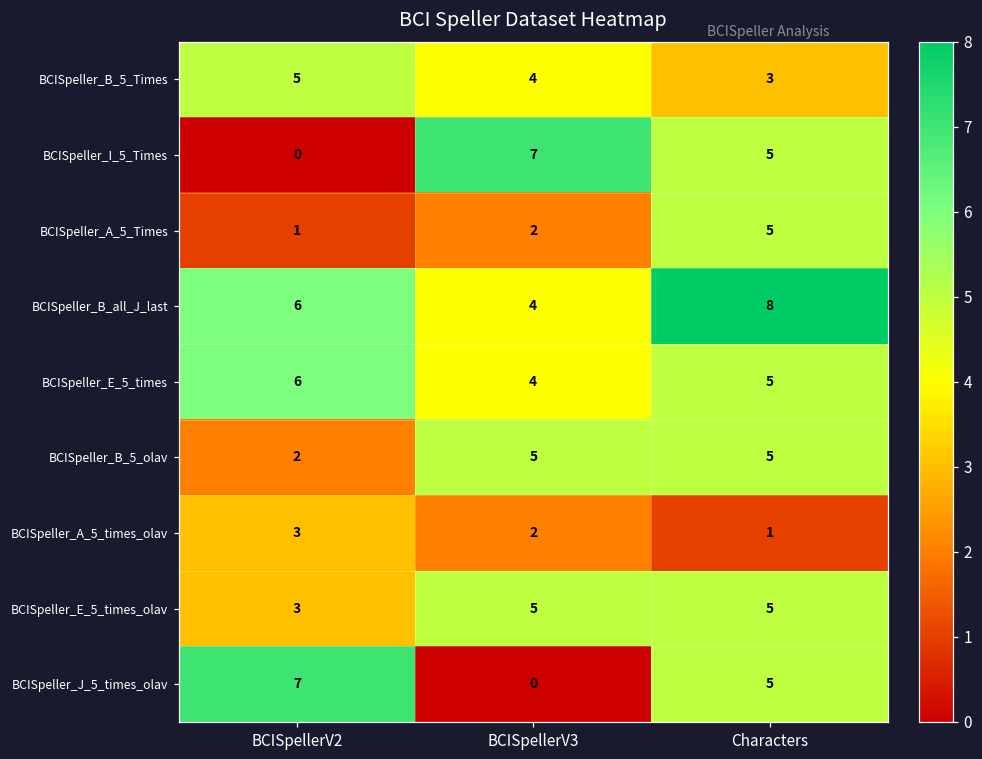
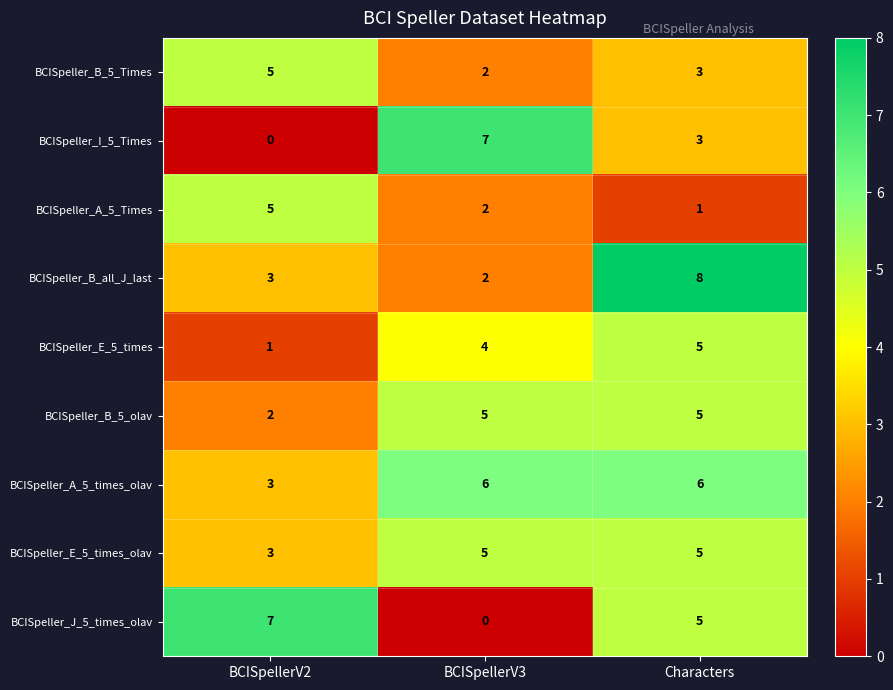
BCISpeller_B_5_Times, BCISpellerV3: 4 -> 2
BCISpeller_I_5_Times, Characters: 5 -> 3
BCISpeller_A_5_Times, BCISpellerV2: 1 -> 5
BCISpeller_A_5_Times, Characters: 5 -> 1
BCISpeller_B_all_J_last, BCISpellerV2: 6 -> 3
BCISpeller_B_all_J_last, BCISpellerV3: 4 -> 2
BCISpeller_E_5_times, BCISpellerV2: 6 -> 1
BCISpeller_A_5_times_olav, BCISpellerV3: 2 -> 6
BCISpeller_A_5_times_olav, Characters: 1 -> 6
